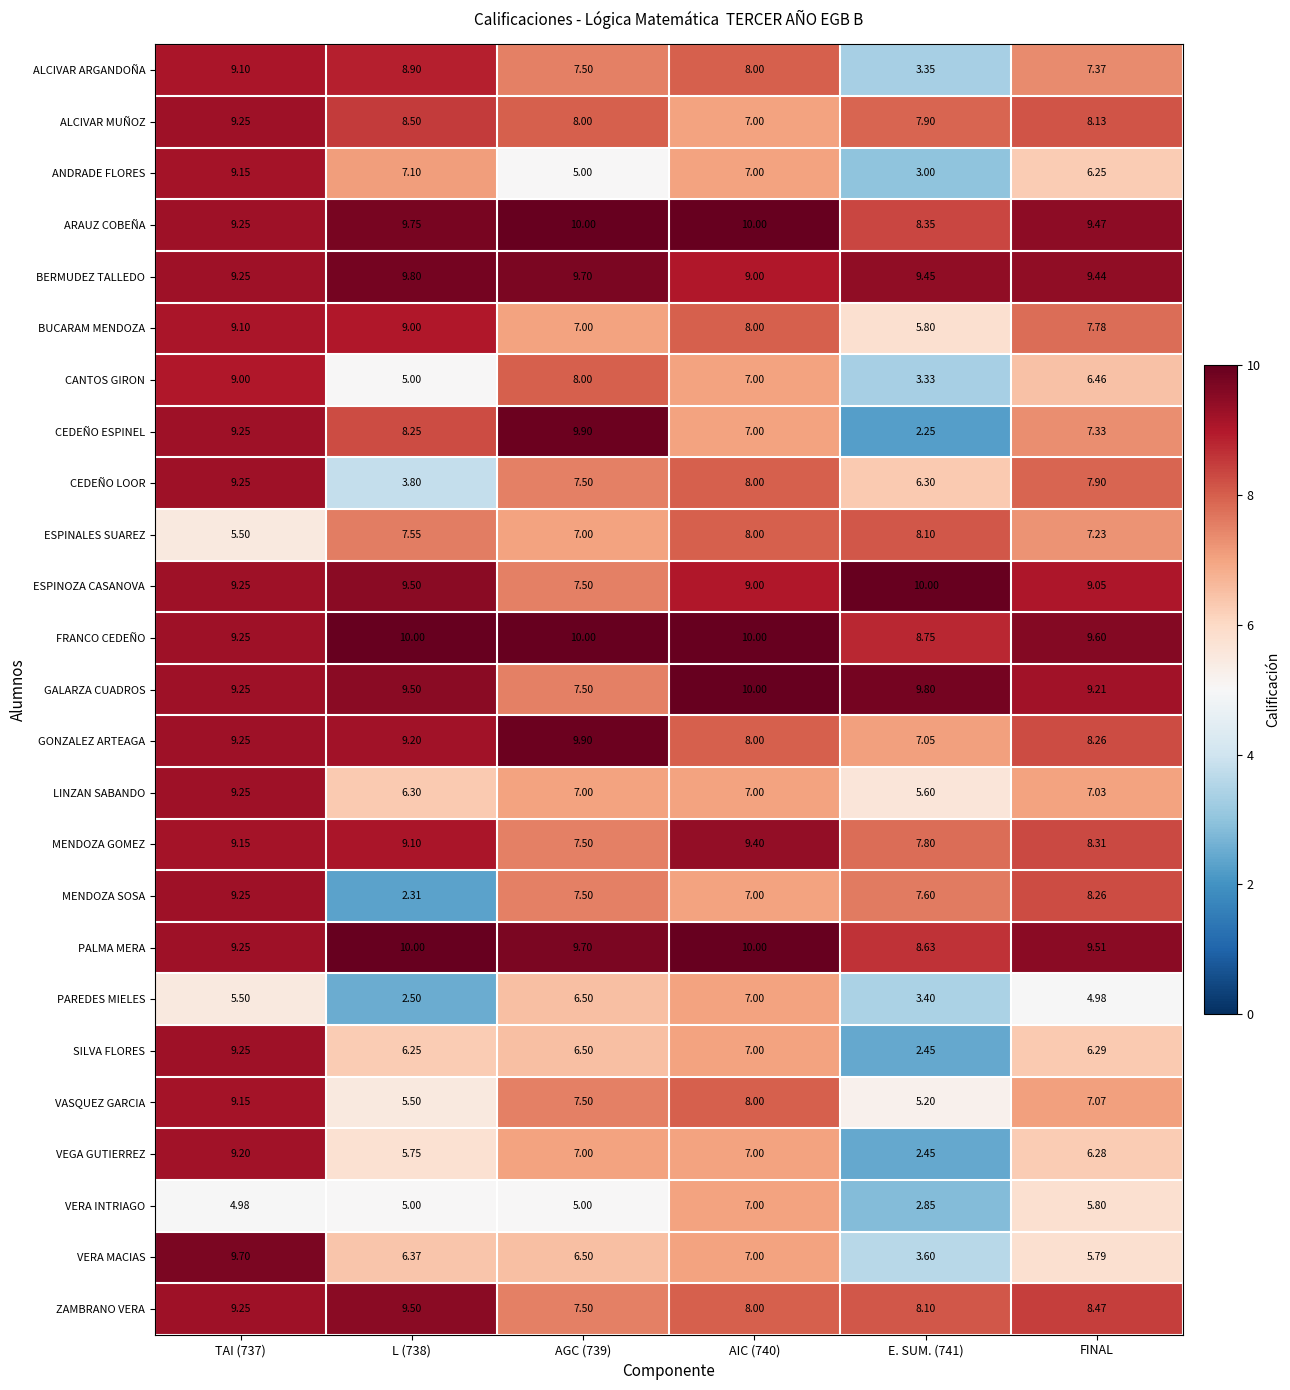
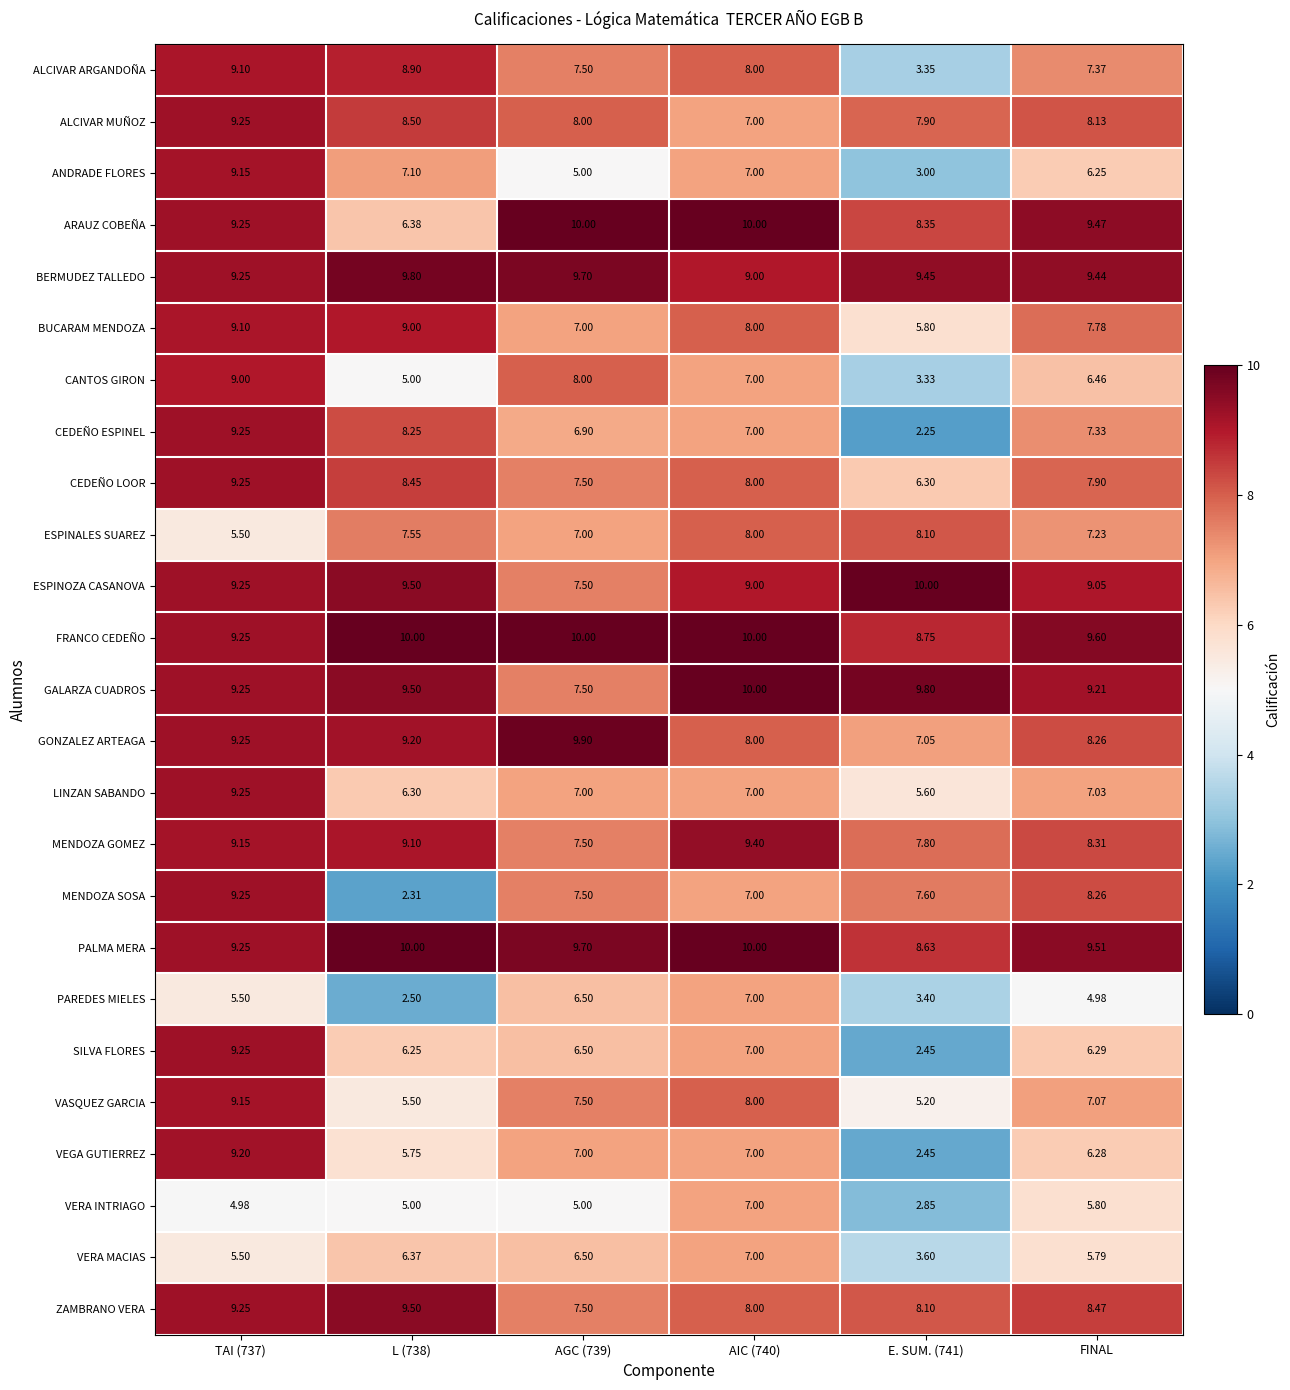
ARAUZ COBEÑA, L (738): 9.75 -> 6.38
CEDEÑO ESPINEL, AGC (739): 9.90 -> 6.90
CEDEÑO LOOR, L (738): 3.80 -> 8.45
VERA MACIAS, TAI (737): 9.70 -> 5.50
